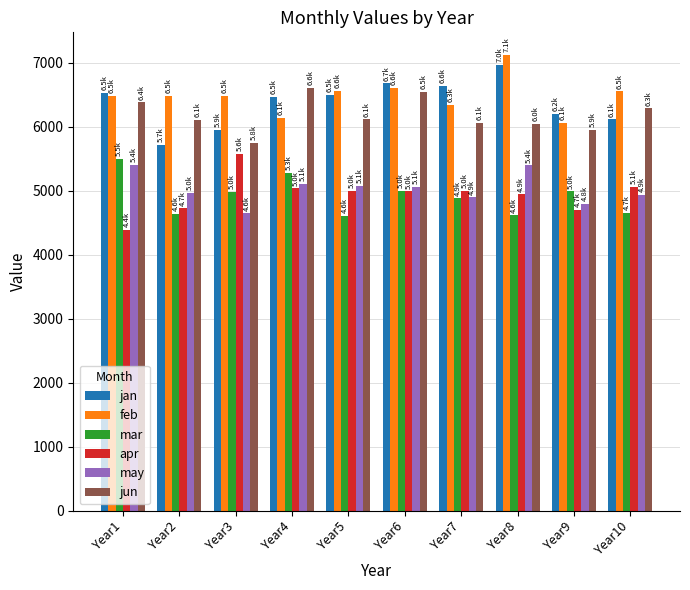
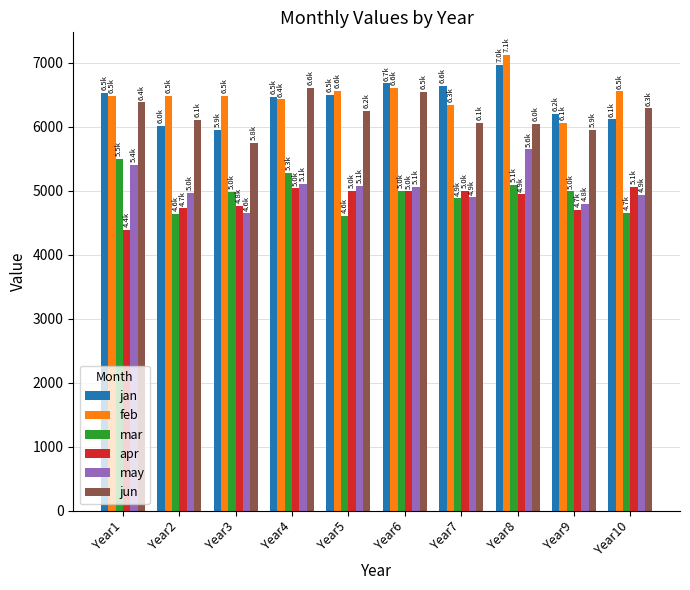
jan, Year2: 5.7k -> 6.0k
apr, Year3: 5.6k -> 4.8k
feb, Year4: 6.1k -> 6.4k
jun, Year5: 6.1k -> 6.2k
mar, Year8: 4.6k -> 5.1k
may, Year8: 5.4k -> 5.6k
